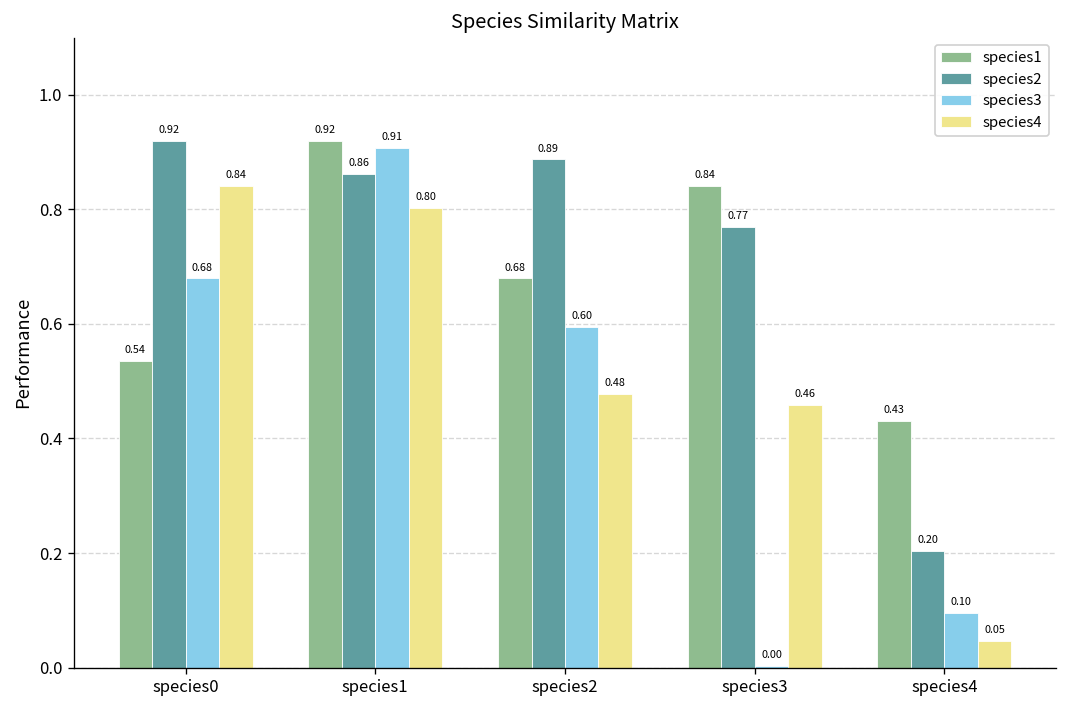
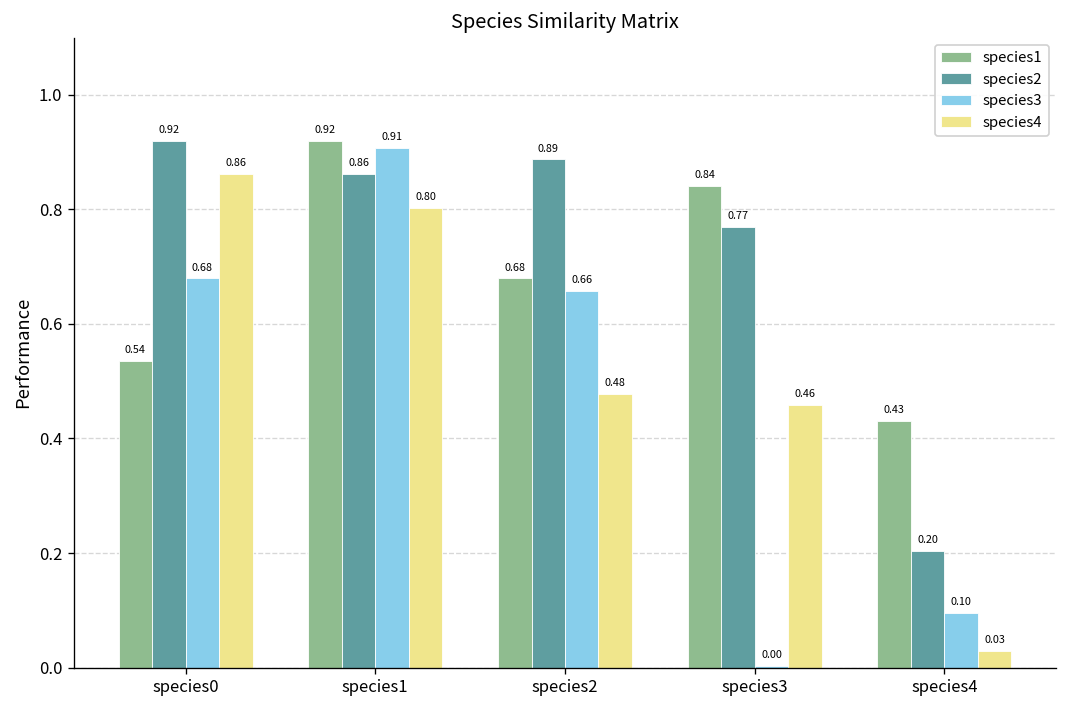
species4, species0: 0.84 -> 0.86
species3, species2: 0.60 -> 0.66
species4, species4: 0.05 -> 0.03
